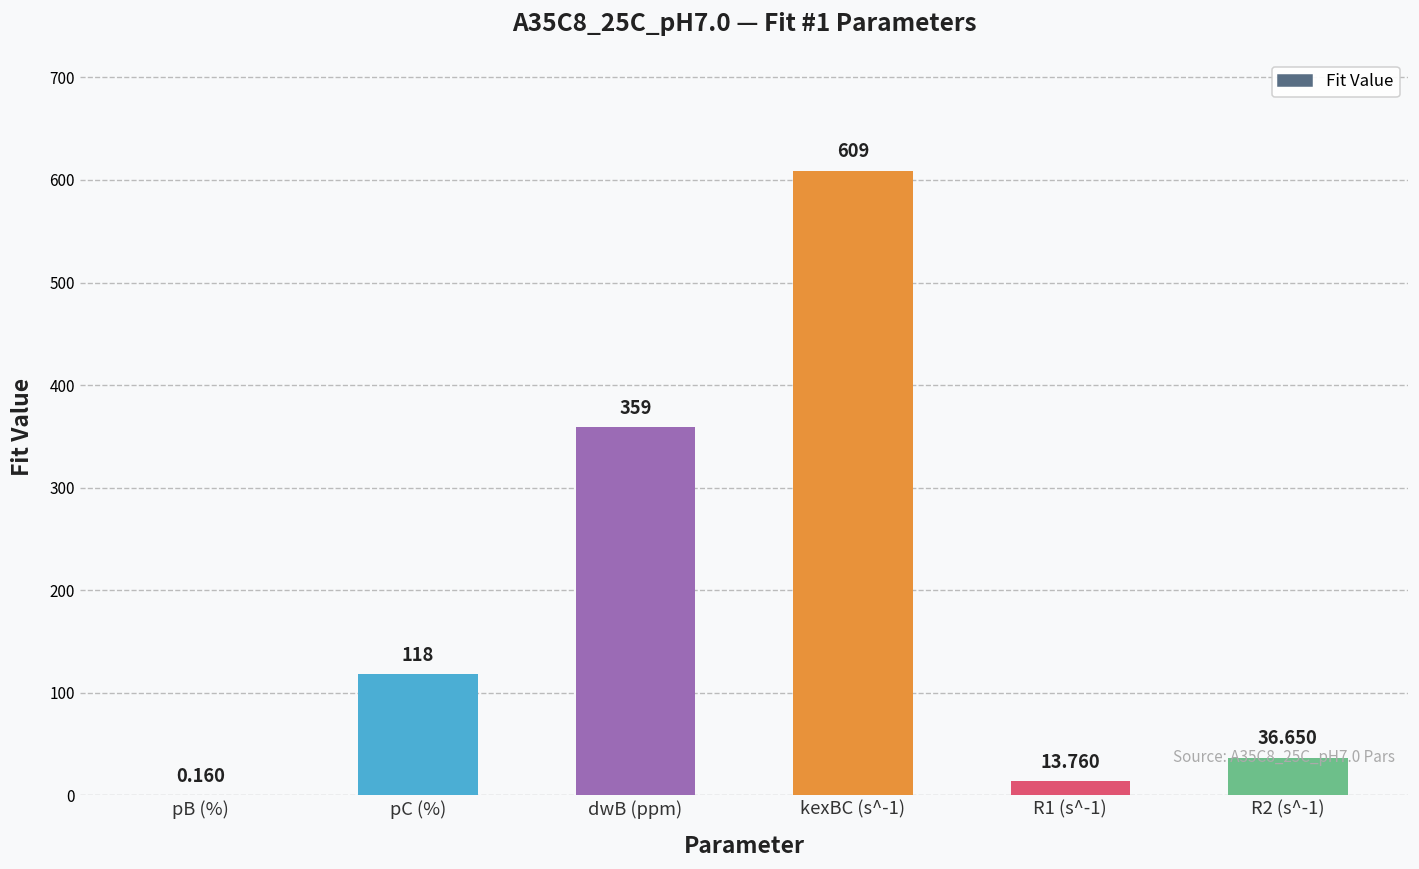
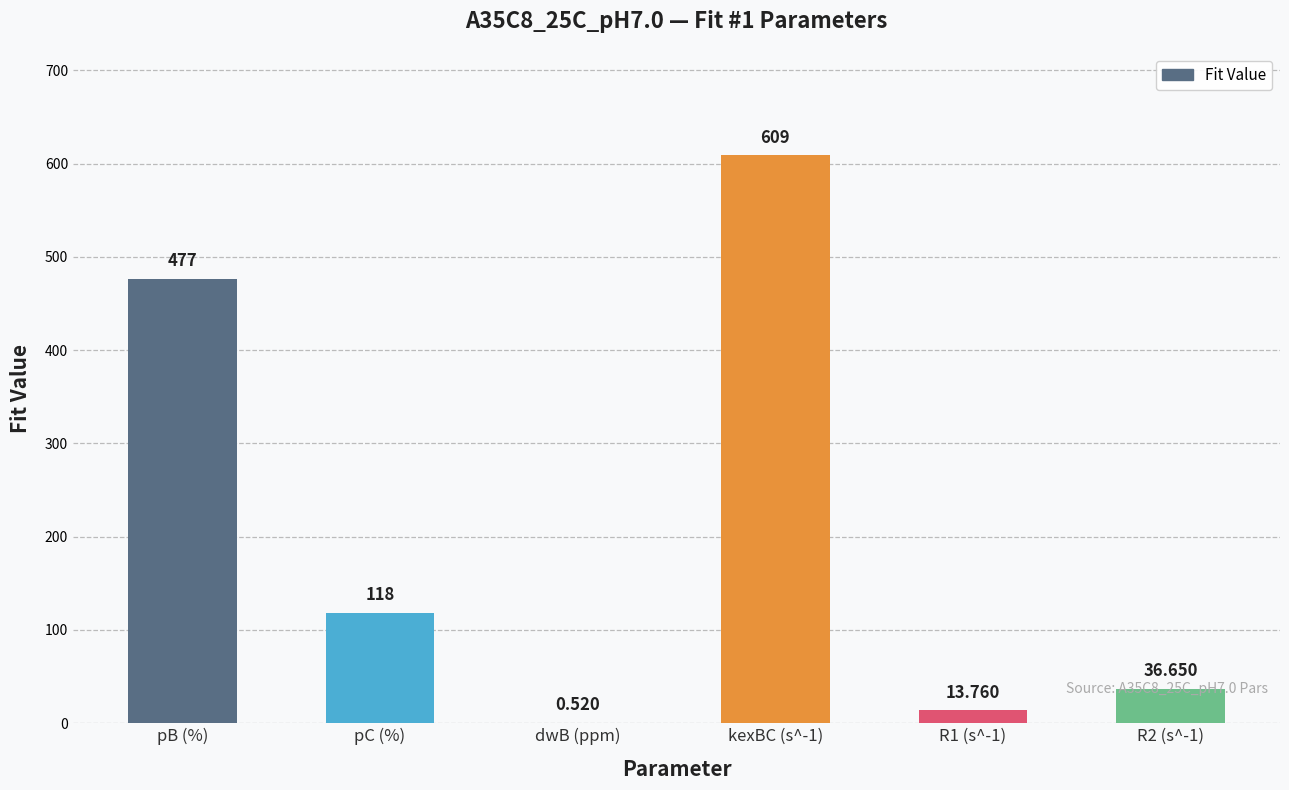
pB (%): 0.160 -> 477
dwB (ppm): 359 -> 0.520
